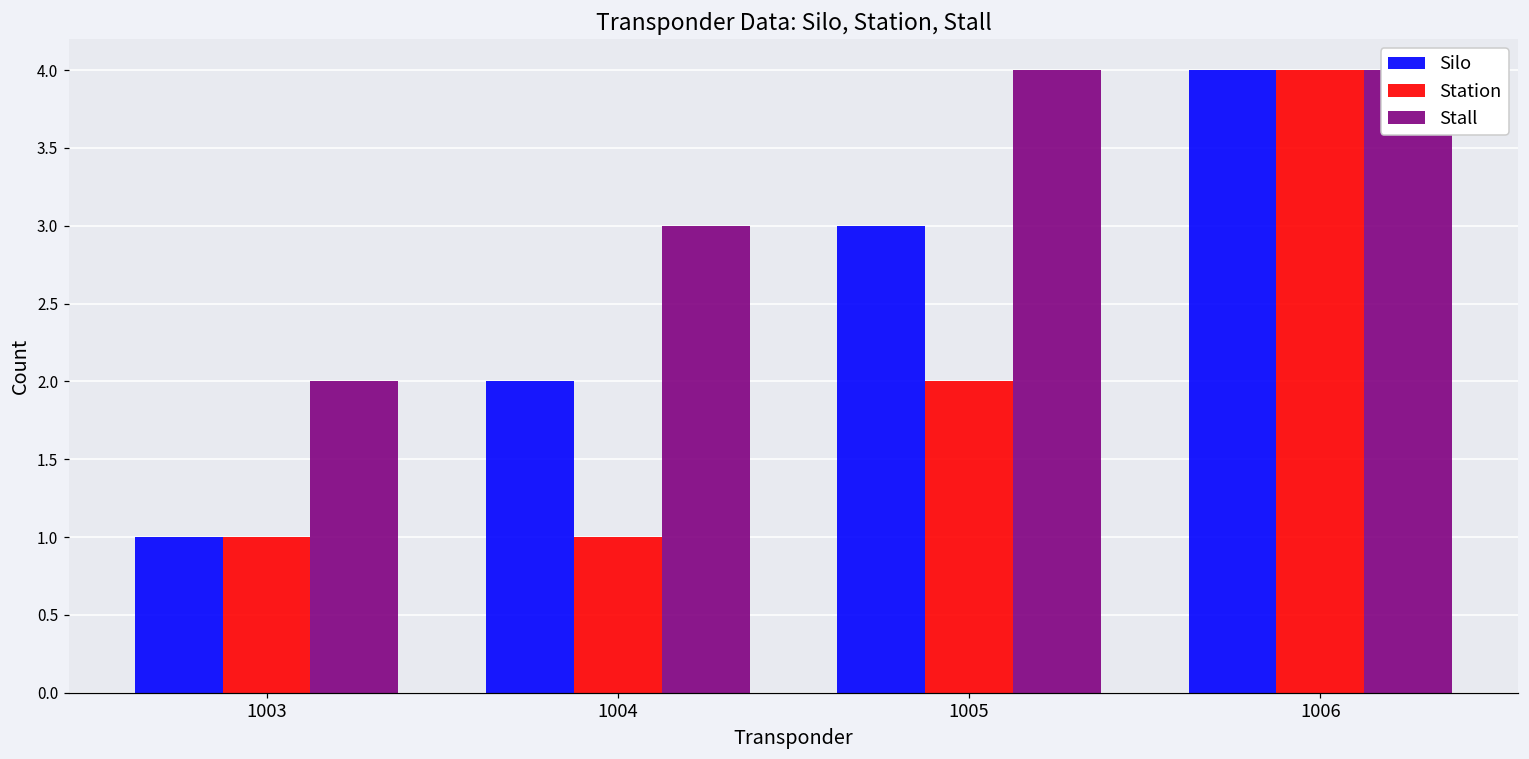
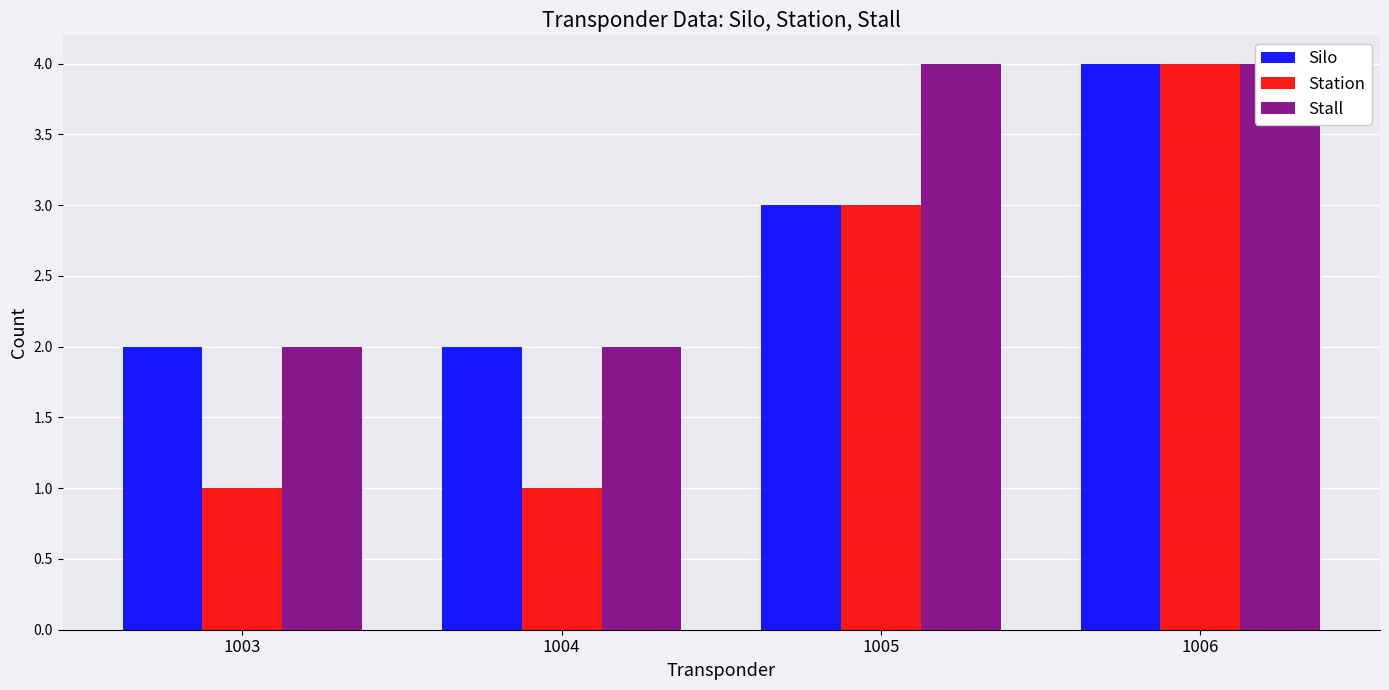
Silo, 1003: 1 -> 2
Stall, 1004: 3 -> 2
Station, 1005: 2 -> 3
